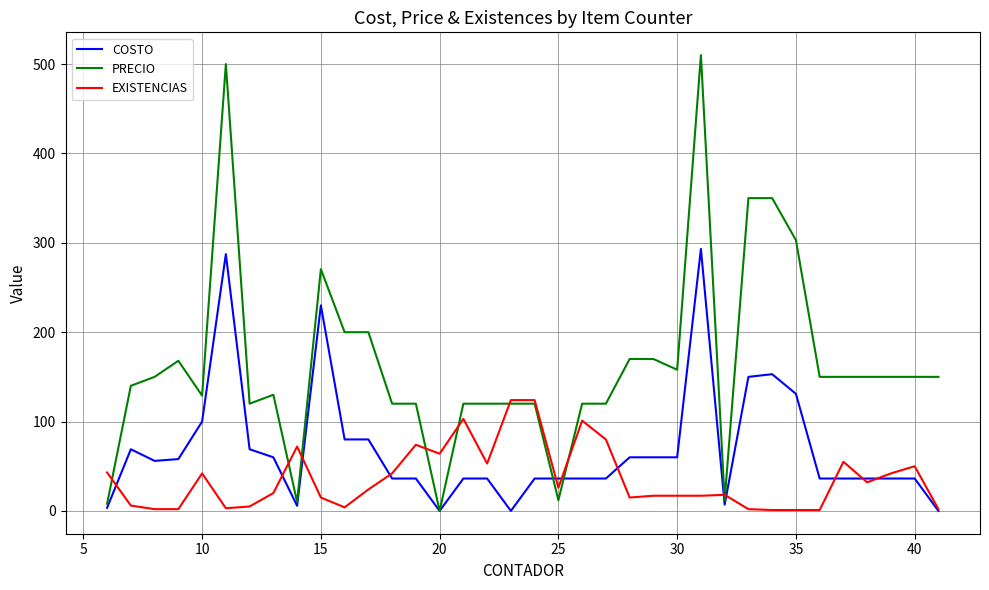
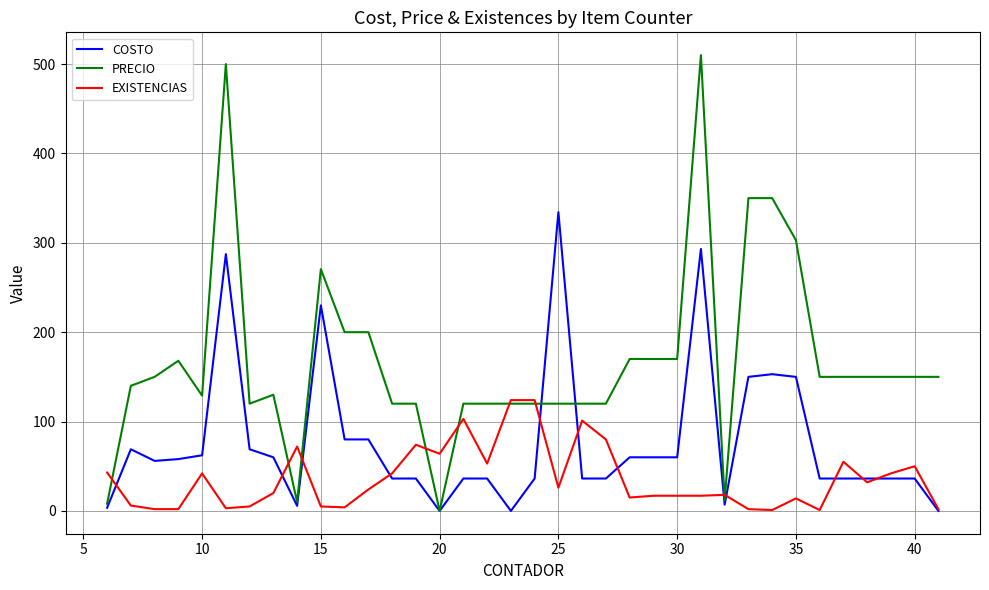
COSTO, 10: 100 -> 60
EXISTENCIAS, 15: 20 -> 10
COSTO, 25: 40 -> 330
PRECIO, 25: 10 -> 120
PRECIO, 30: 160 -> 170
COSTO, 35: 130 -> 150
EXISTENCIAS, 35: 0 -> 10
